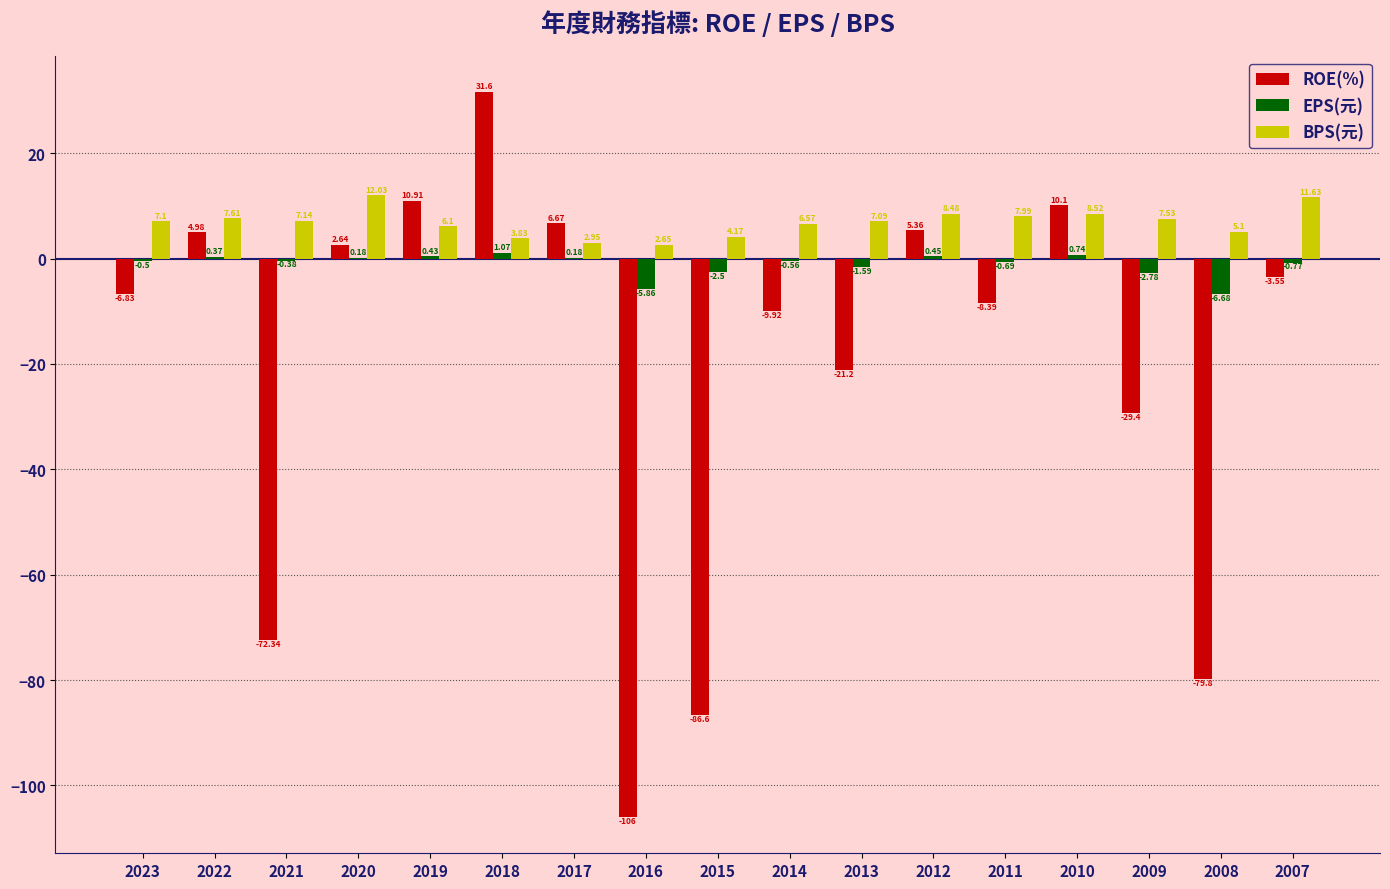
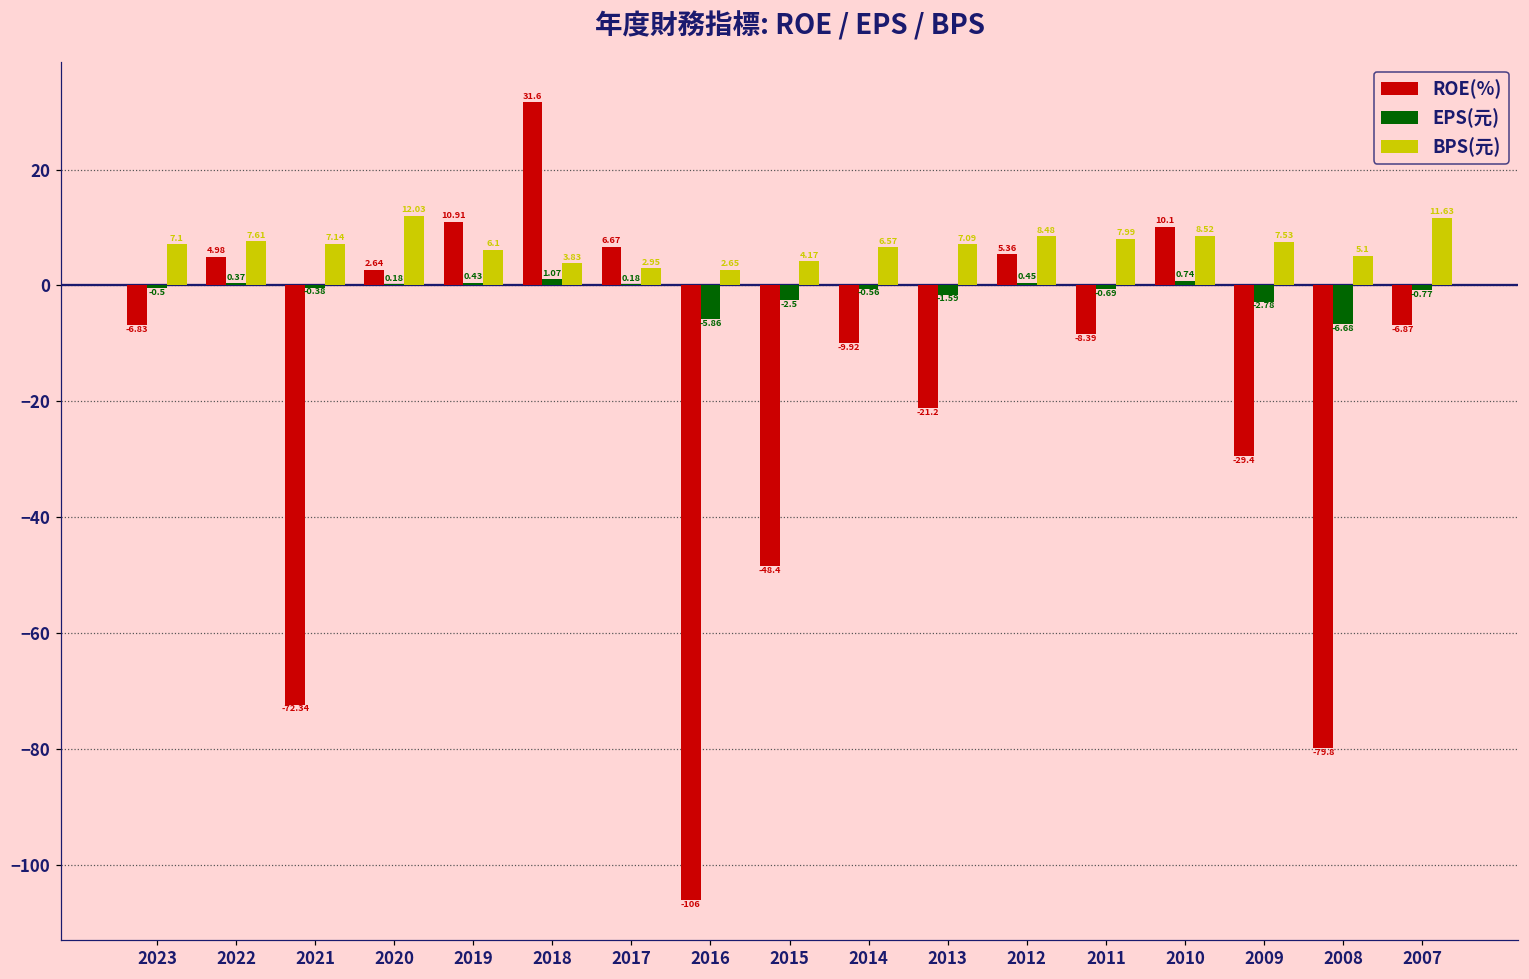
ROE(%), 2015: -86.6 -> -48.4
ROE(%), 2007: -3.55 -> -6.87
